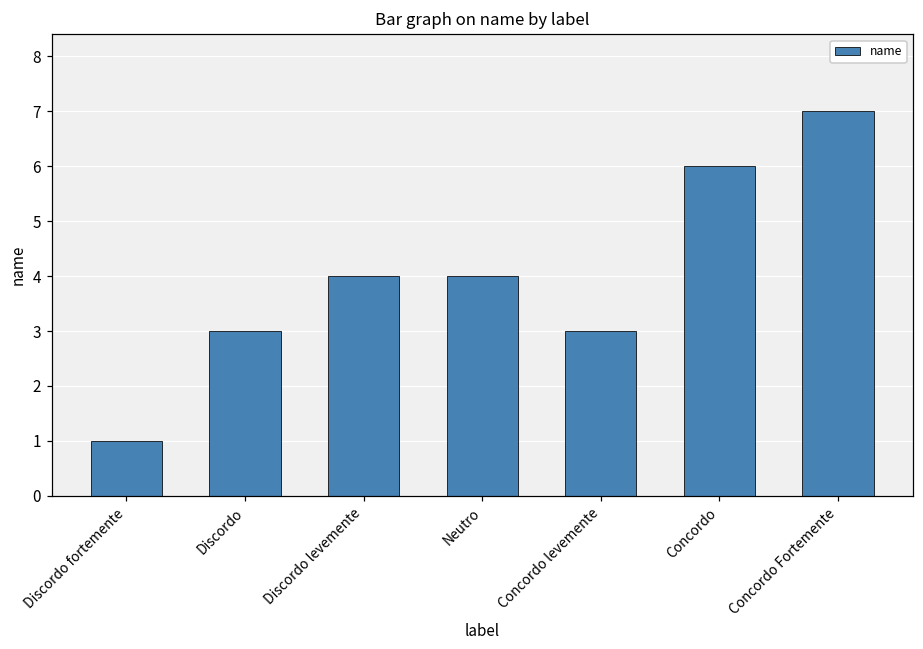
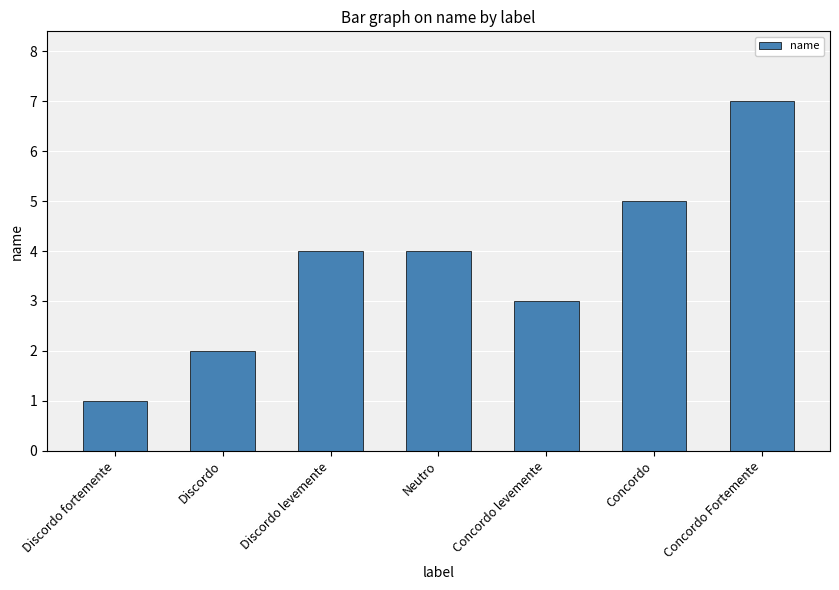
Discordo: 3 -> 2
Concordo: 6 -> 5
